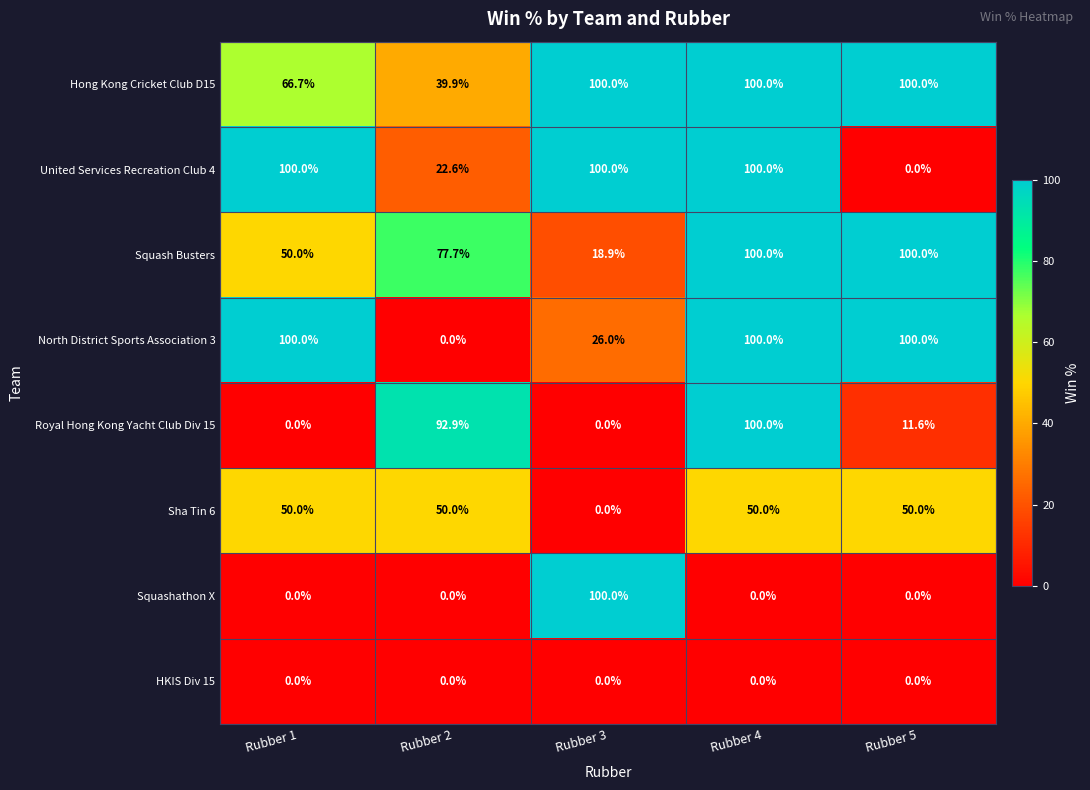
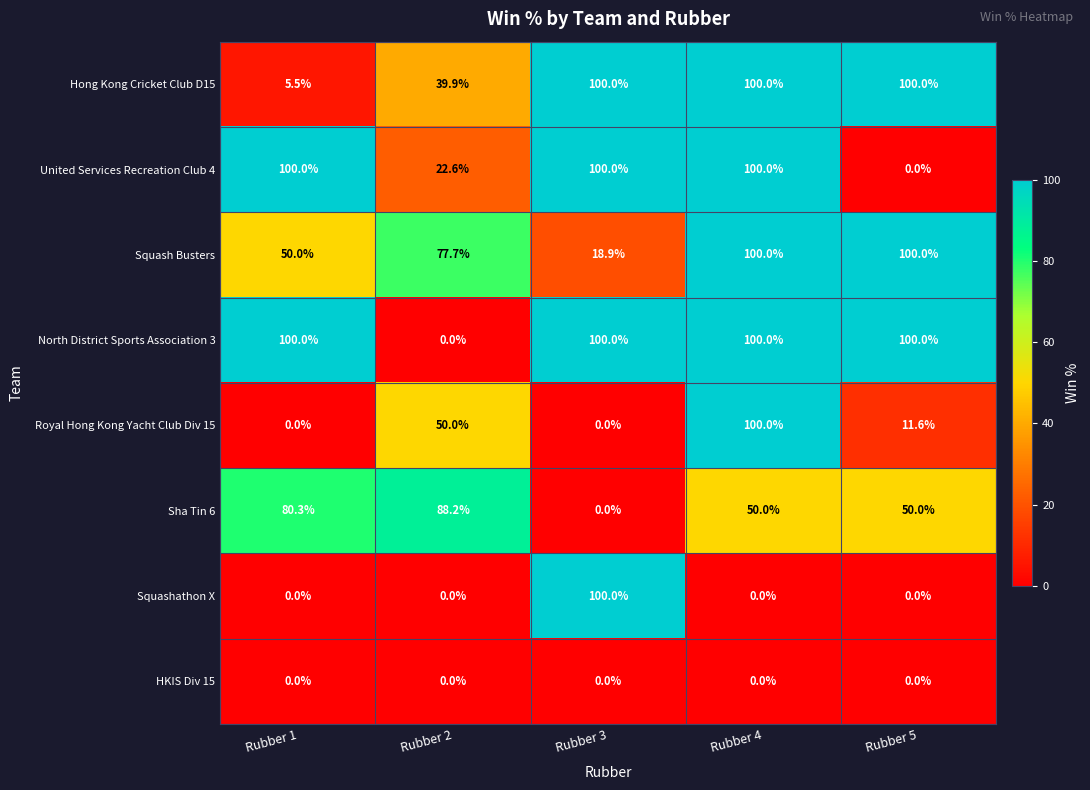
Hong Kong Cricket Club D15, Rubber 1: 66.7% -> 5.5%
North District Sports Association 3, Rubber 3: 26.0% -> 100.0%
Royal Hong Kong Yacht Club Div 15, Rubber 2: 92.9% -> 50.0%
Sha Tin 6, Rubber 1: 50.0% -> 80.3%
Sha Tin 6, Rubber 2: 50.0% -> 88.2%
